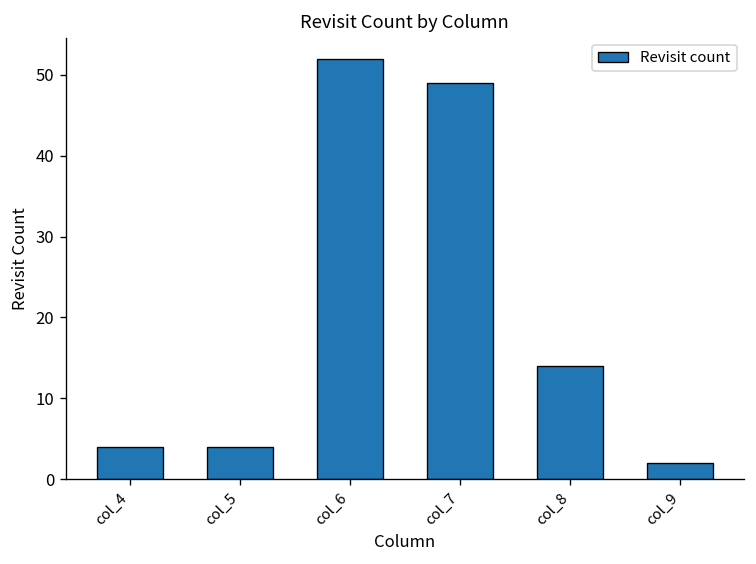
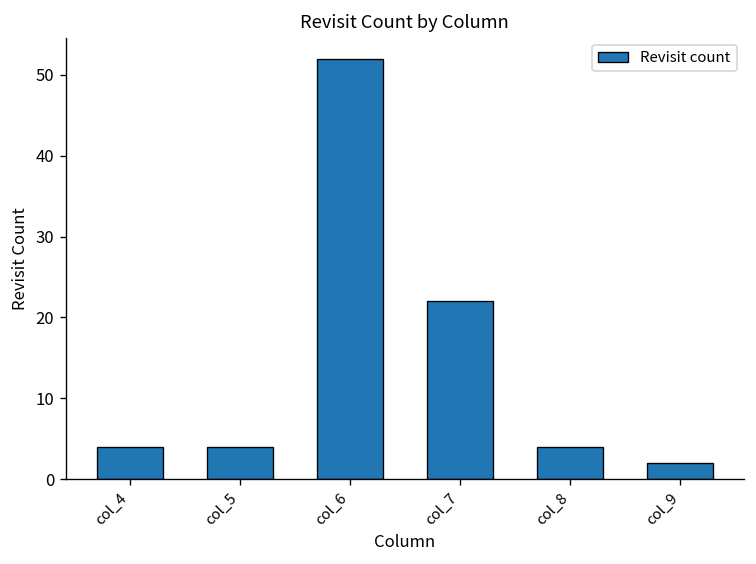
col_7: 49 -> 22
col_8: 14 -> 4
